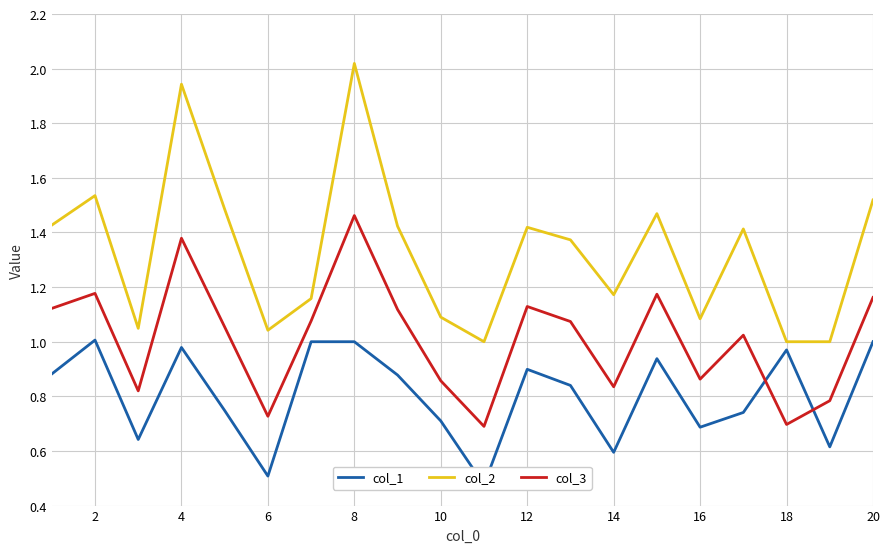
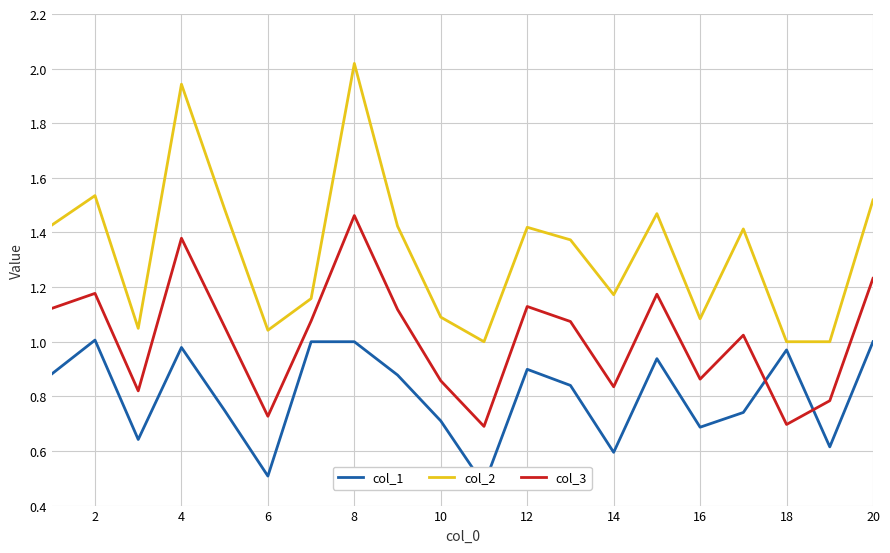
col_3, 20: 1.16 -> 1.23
